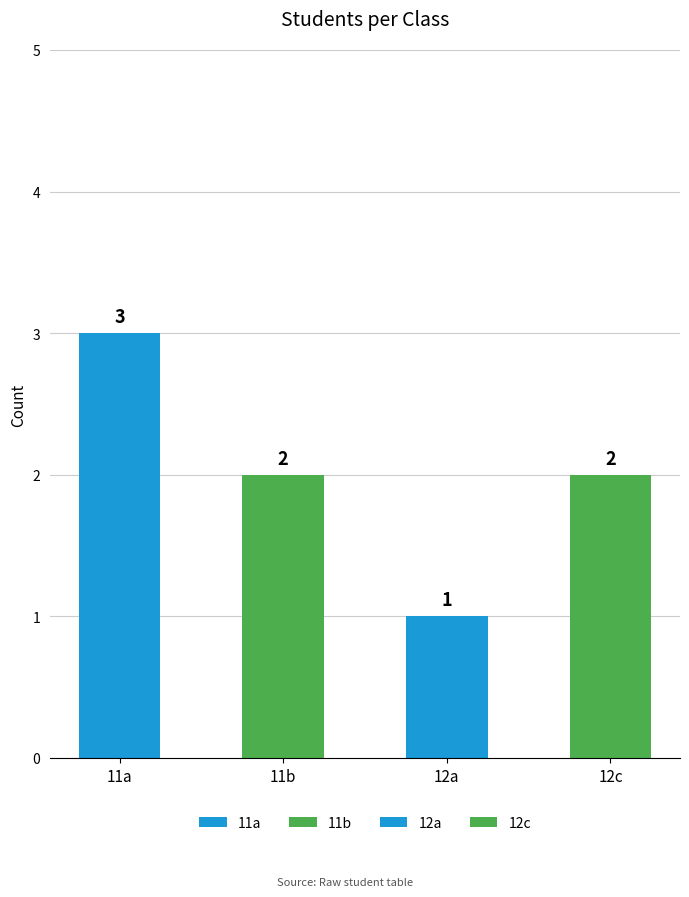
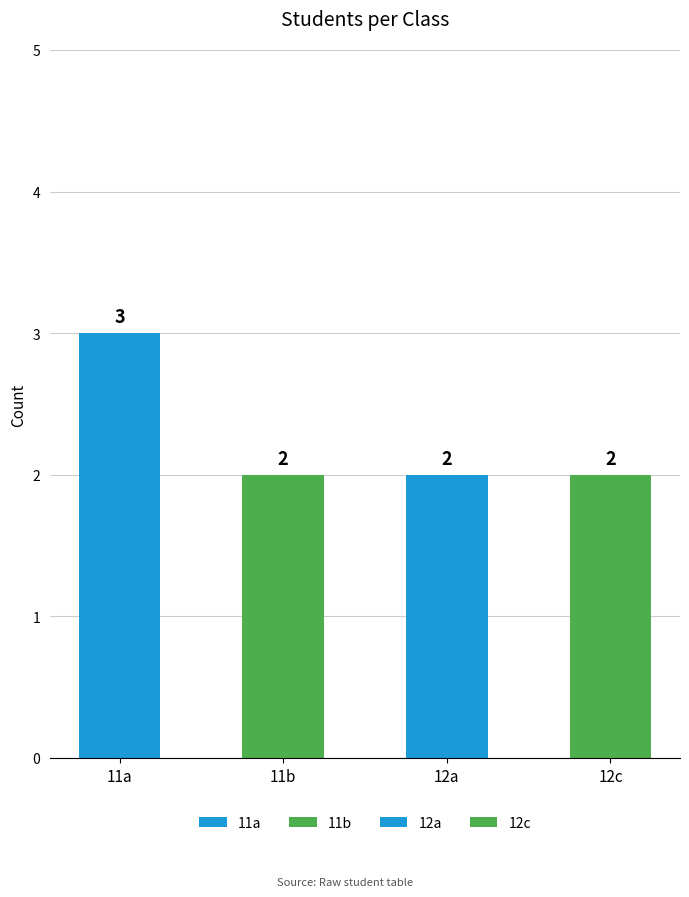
12a: 1 -> 2
